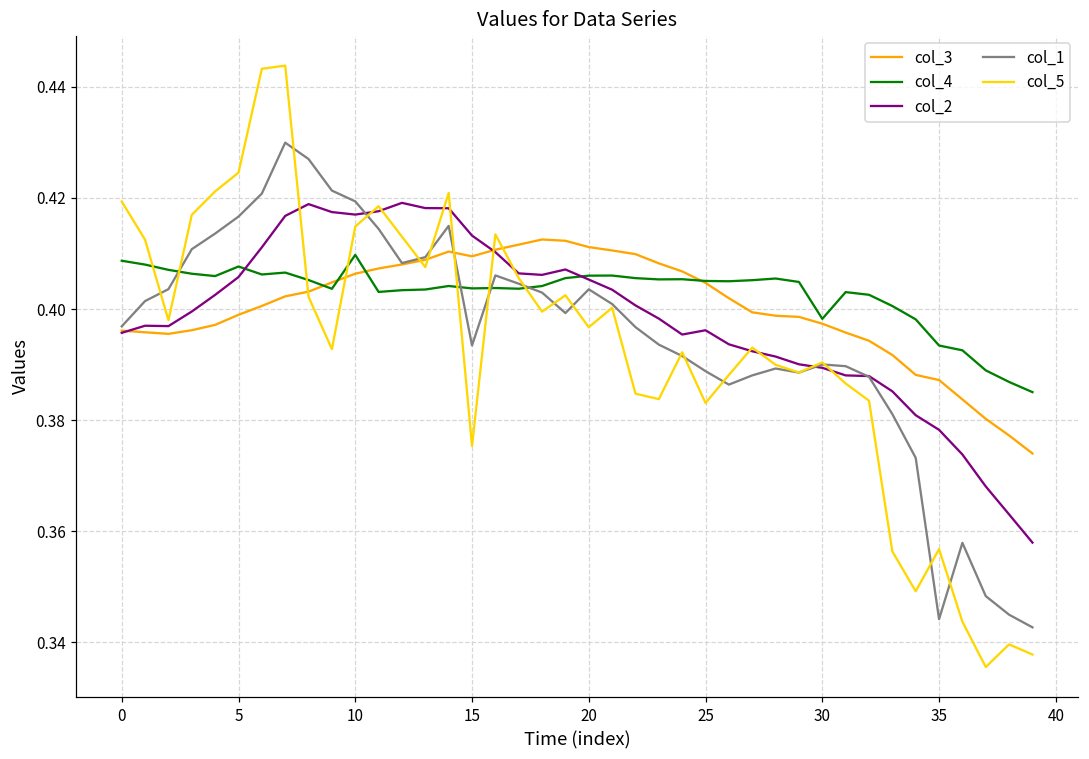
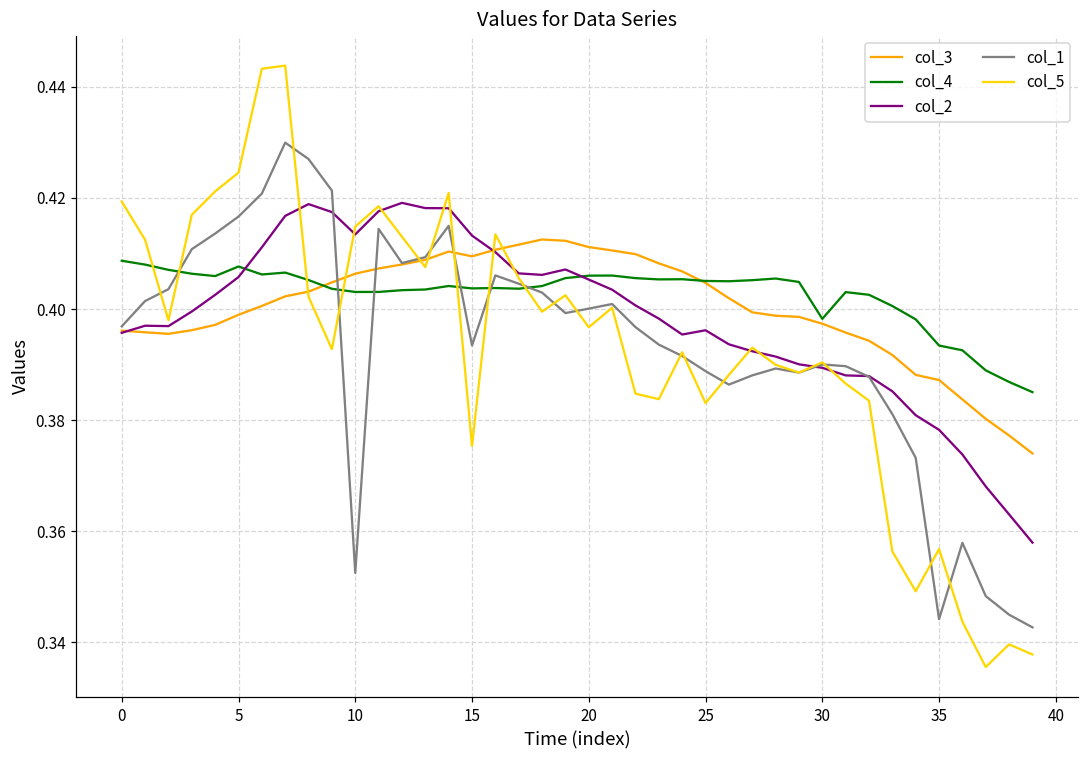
col_4, 10: 0.410 -> 0.403
col_2, 10: 0.417 -> 0.413
col_1, 10: 0.419 -> 0.353
col_1, 20: 0.404 -> 0.400
